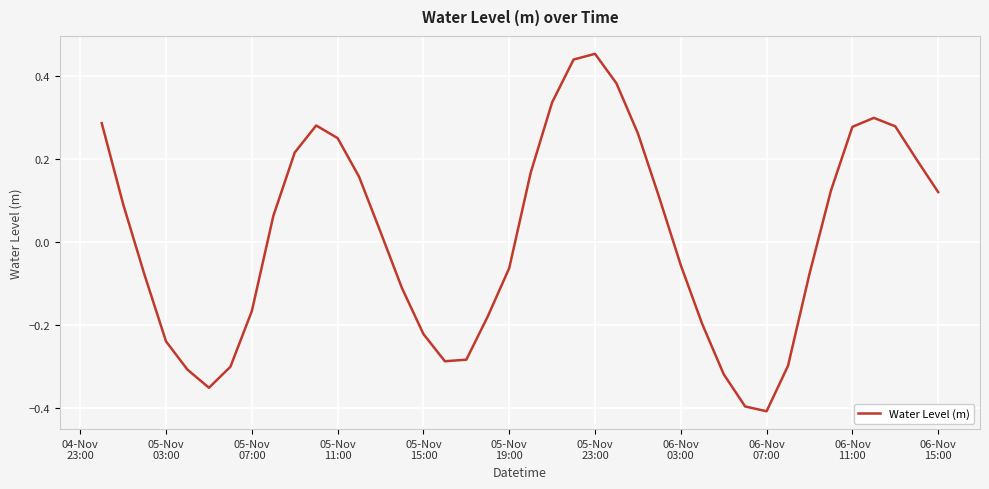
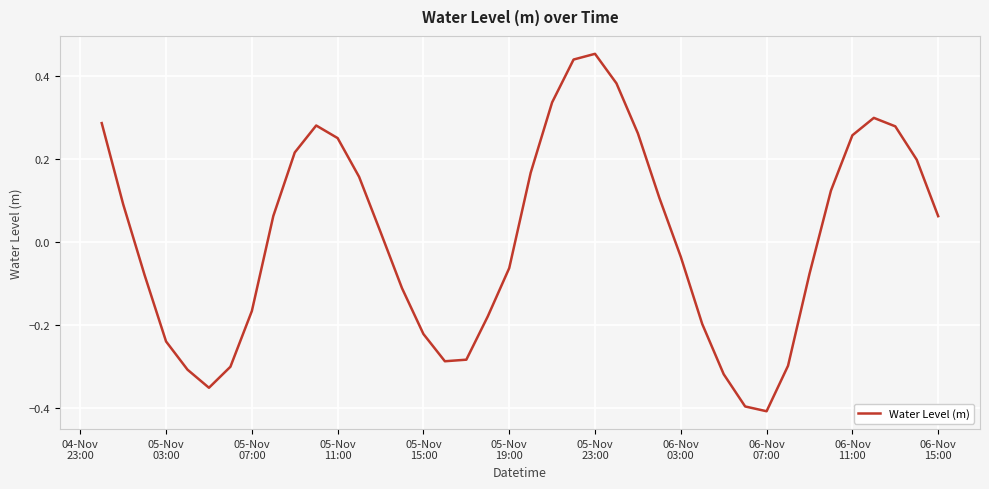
06-Nov 03:00: -0.06 -> -0.04
06-Nov 11:00: 0.28 -> 0.26
06-Nov 15:00: 0.12 -> 0.06
